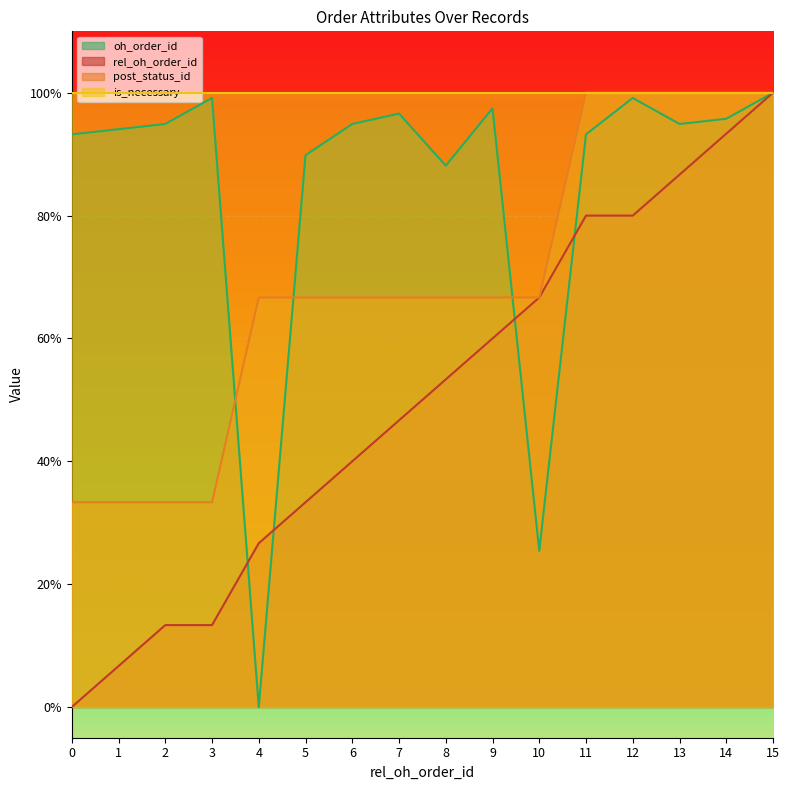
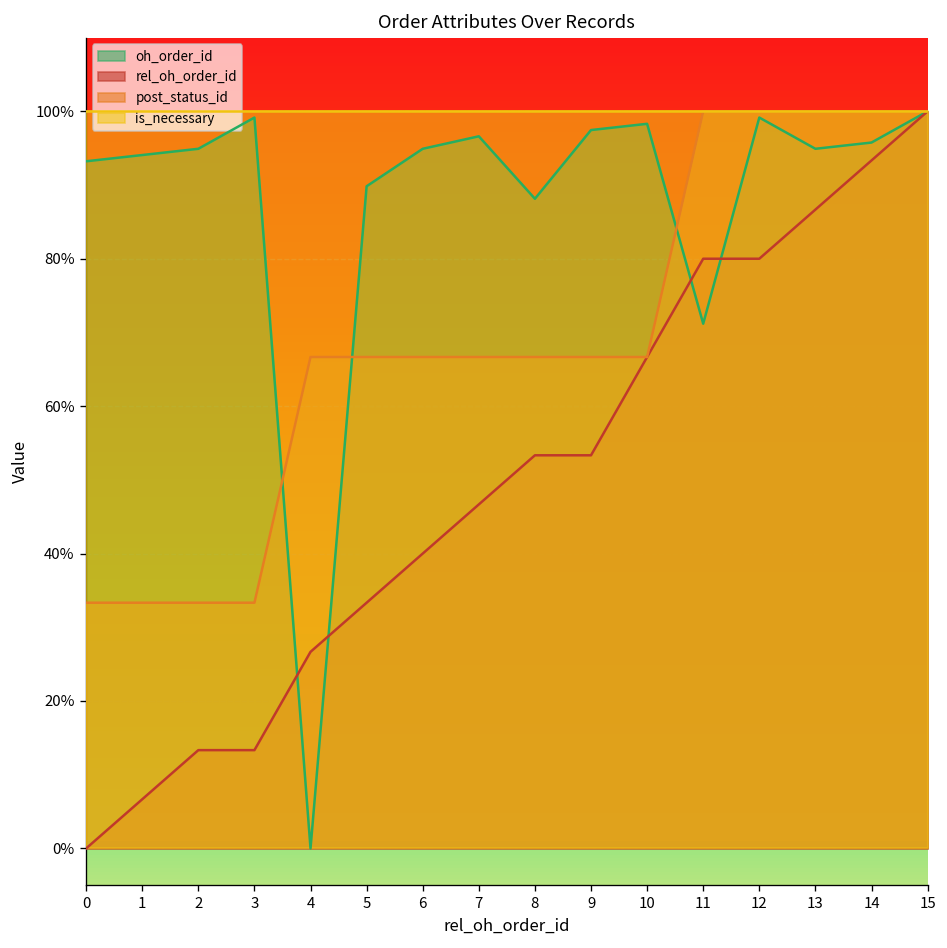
rel_oh_order_id, 9: 60% -> 53%
oh_order_id, 10: 25% -> 98%
oh_order_id, 11: 93% -> 71%
